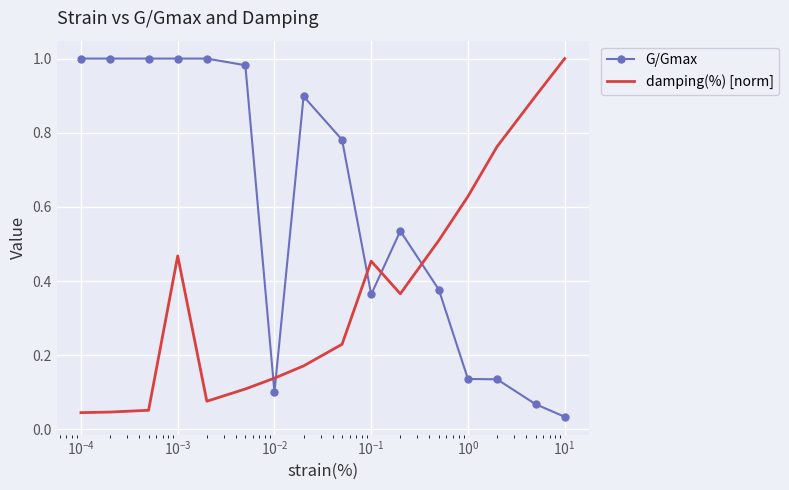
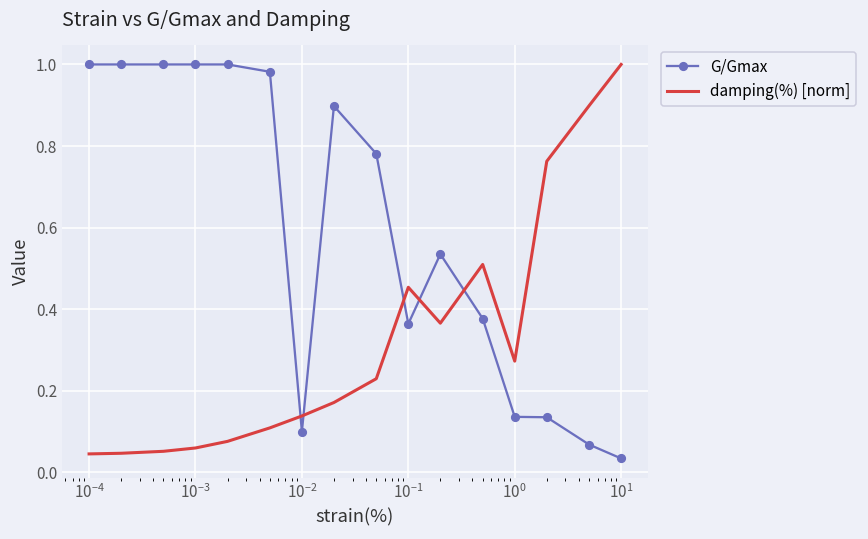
damping(%) [norm], 10^-3: 0.47 -> 0.06
damping(%) [norm], 10^0: 0.63 -> 0.27
